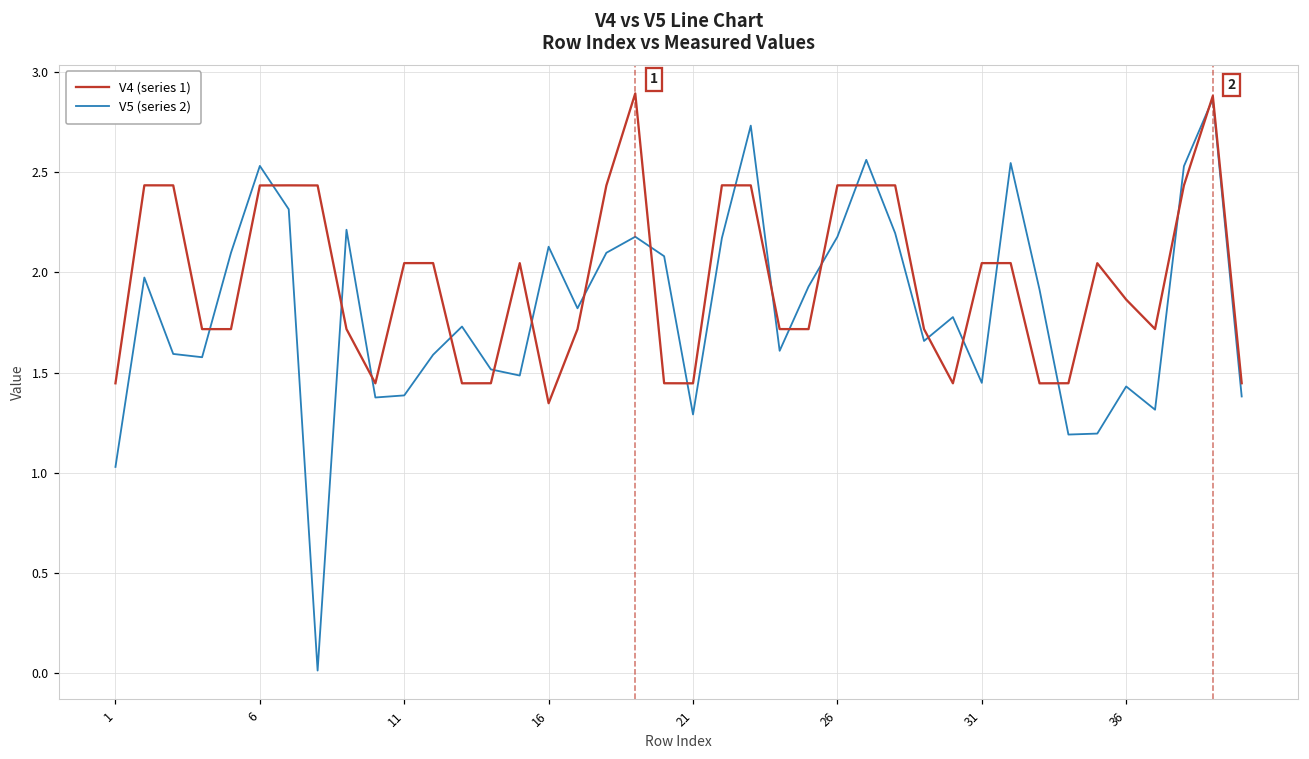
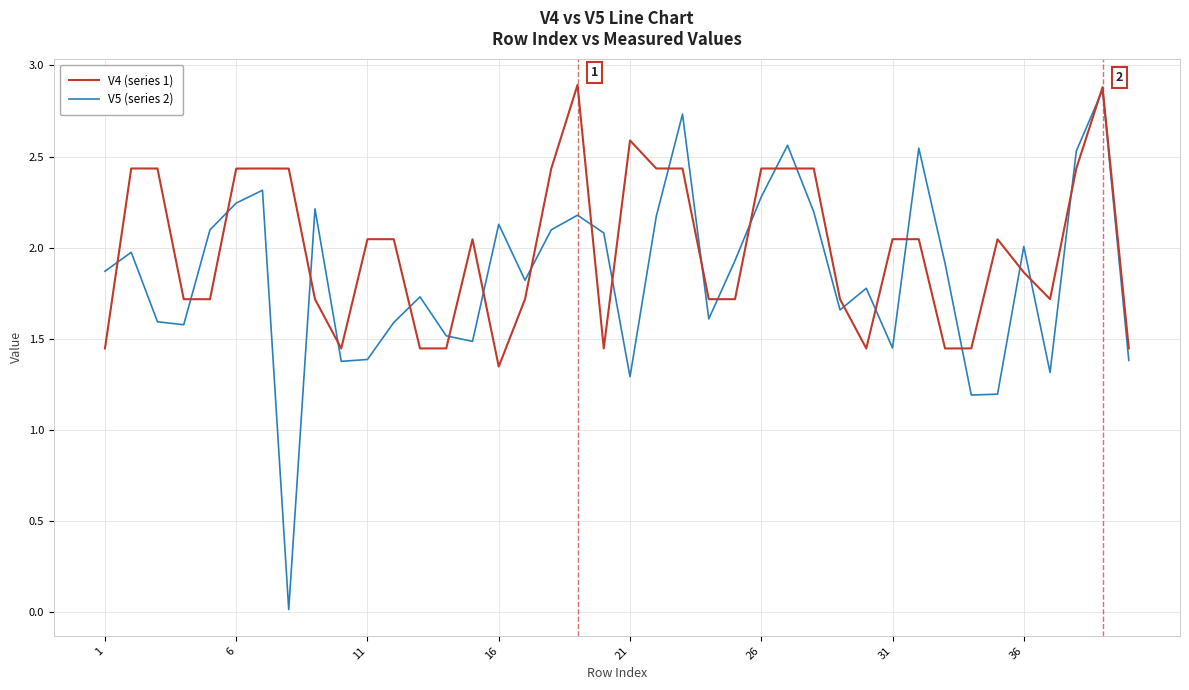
V5 (series 2), 1: 1.03 -> 1.87
V5 (series 2), 6: 2.53 -> 2.24
V4 (series 1), 21: 1.45 -> 2.59
V5 (series 2), 26: 2.18 -> 2.28
V5 (series 2), 36: 1.43 -> 2.01
